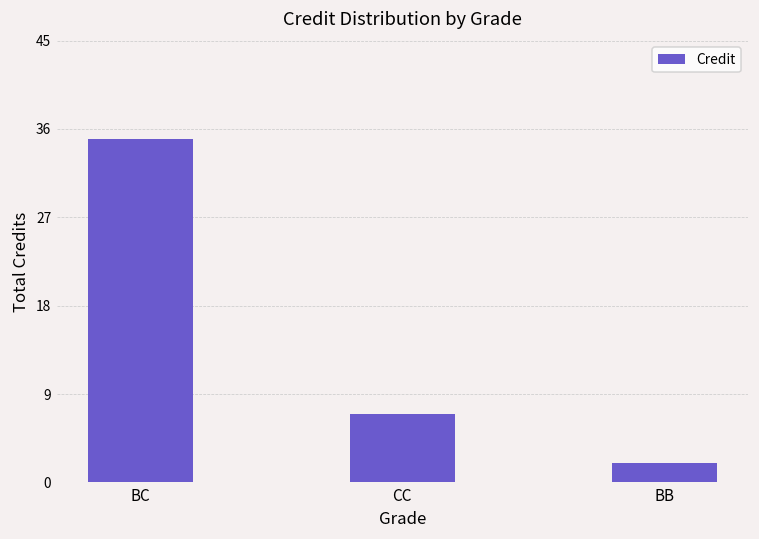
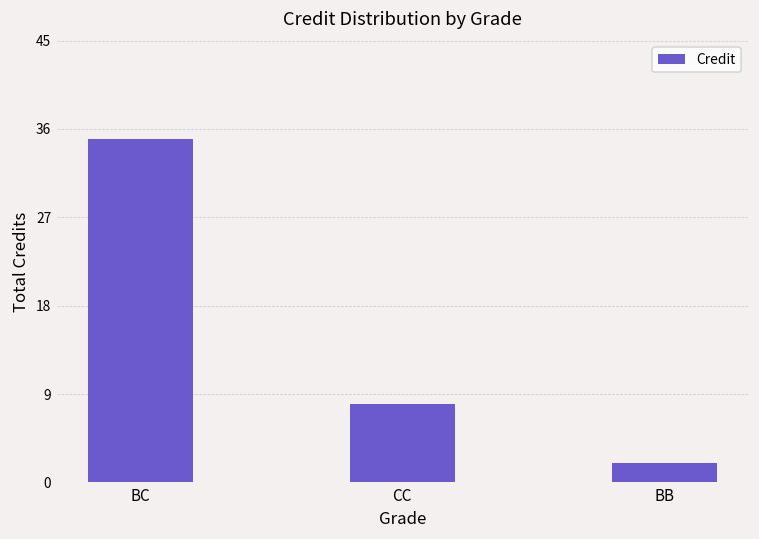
CC: 7 -> 8
